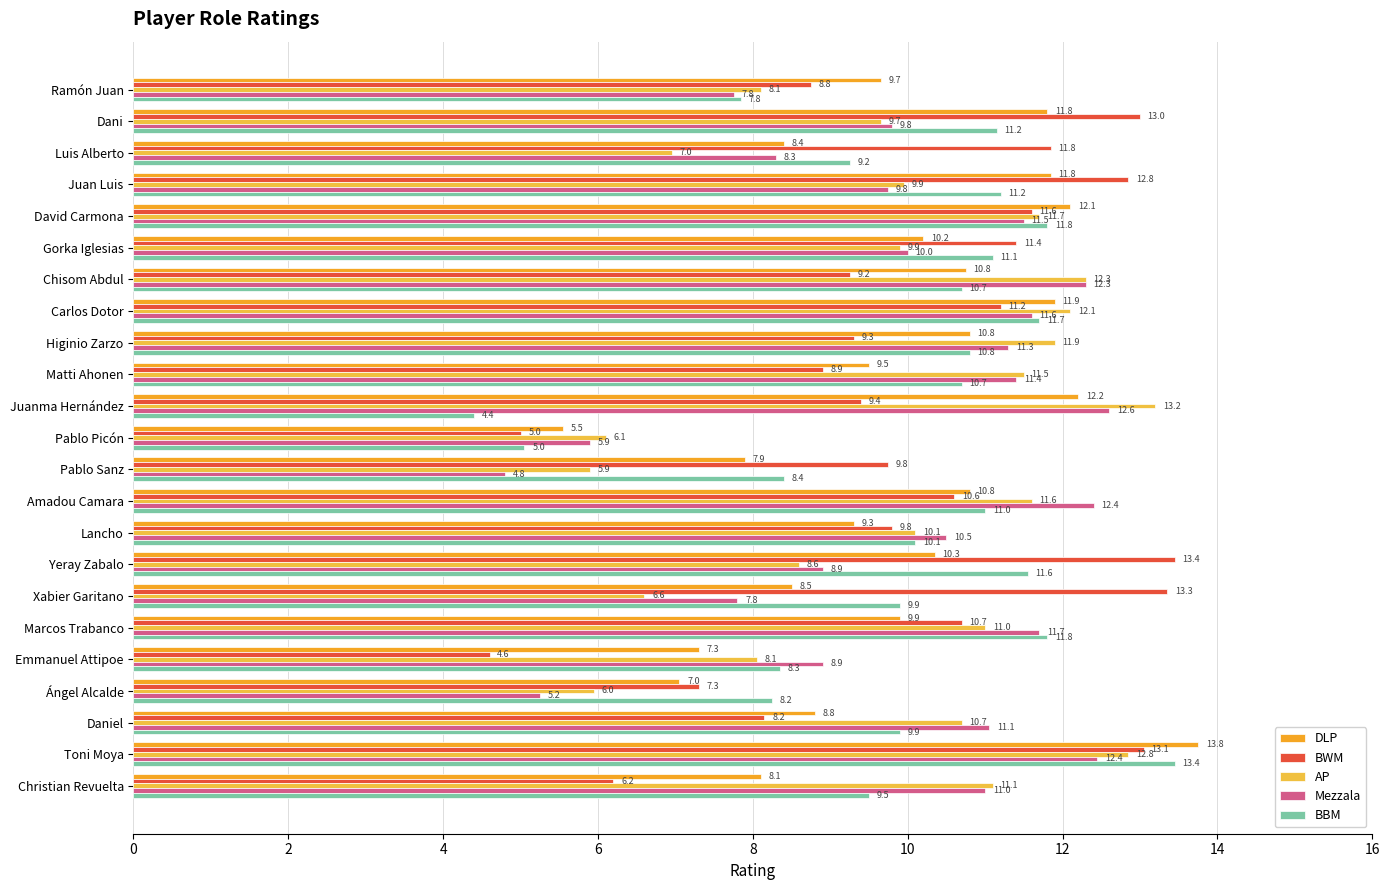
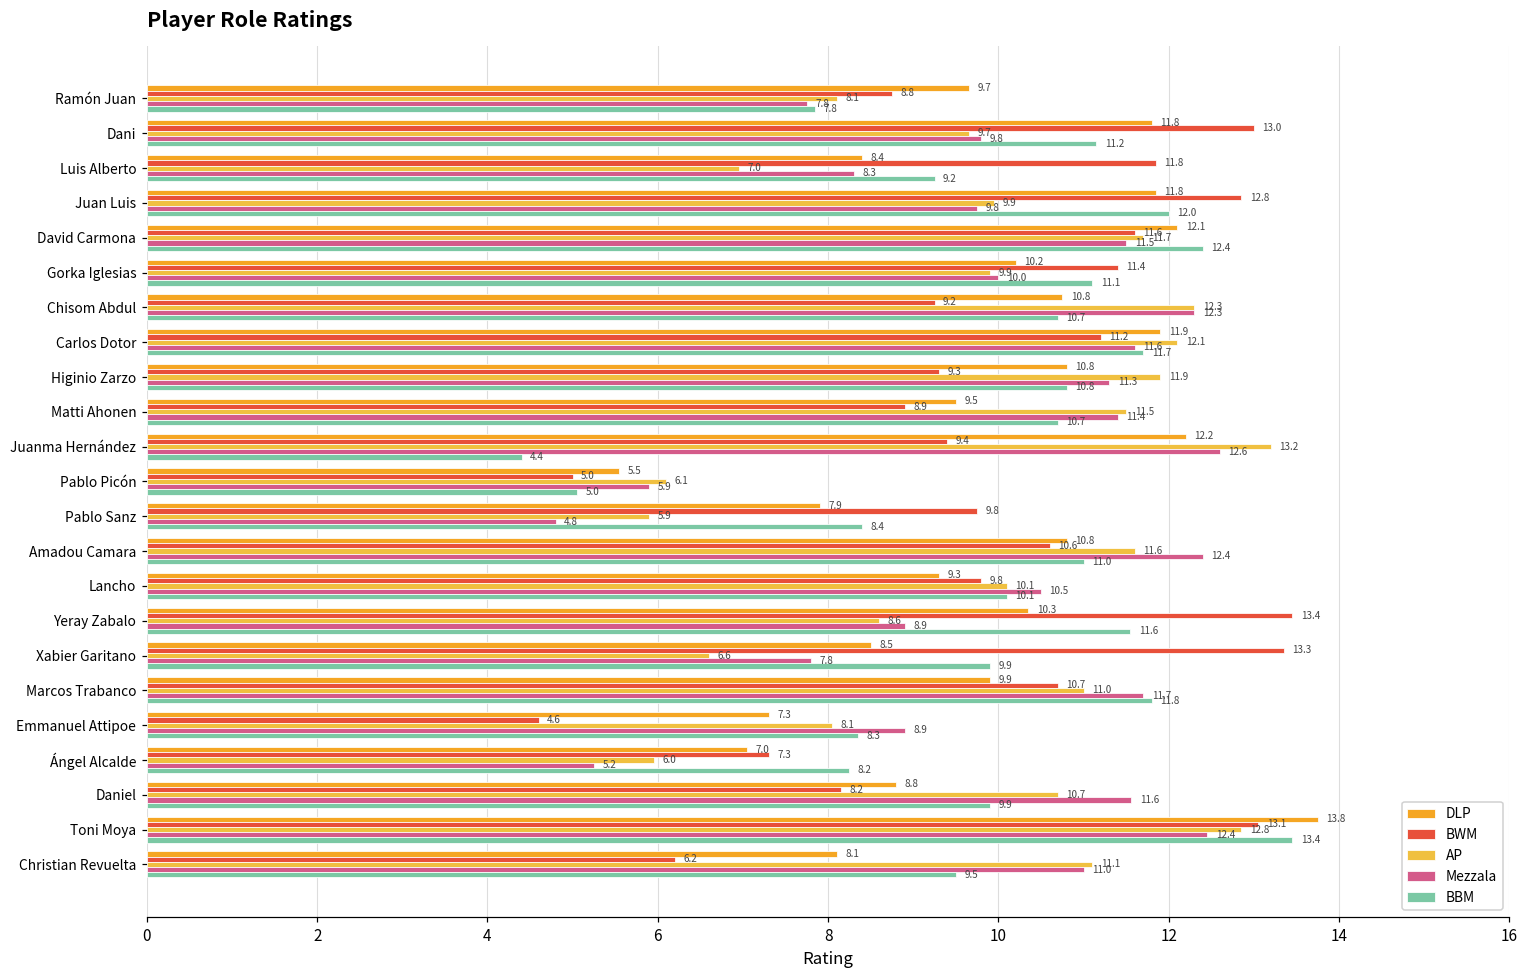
BBM, Juan Luis: 11.2 -> 12.0
BBM, David Carmona: 11.8 -> 12.4
Mezzala, Daniel: 11.1 -> 11.6
